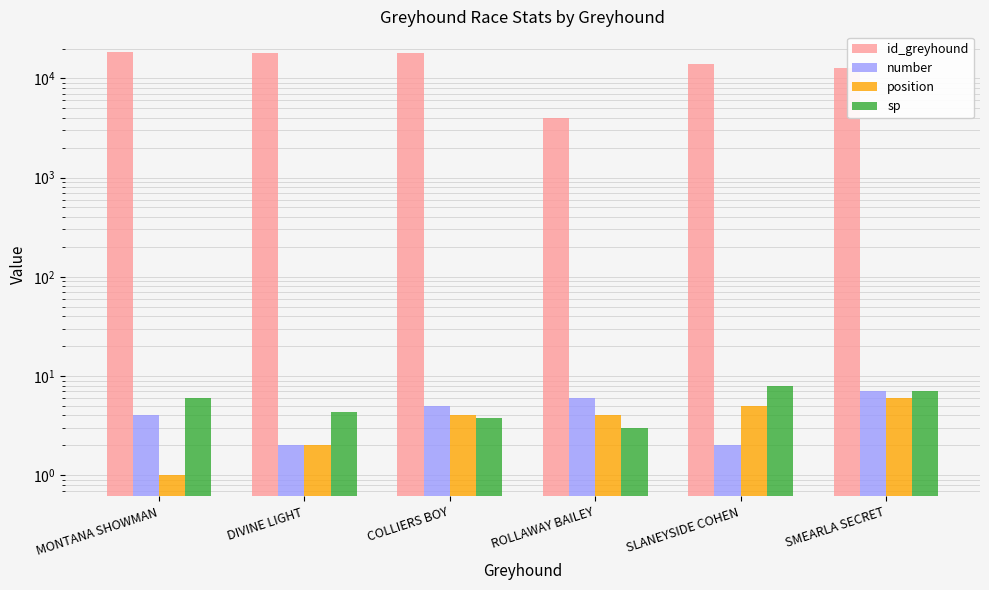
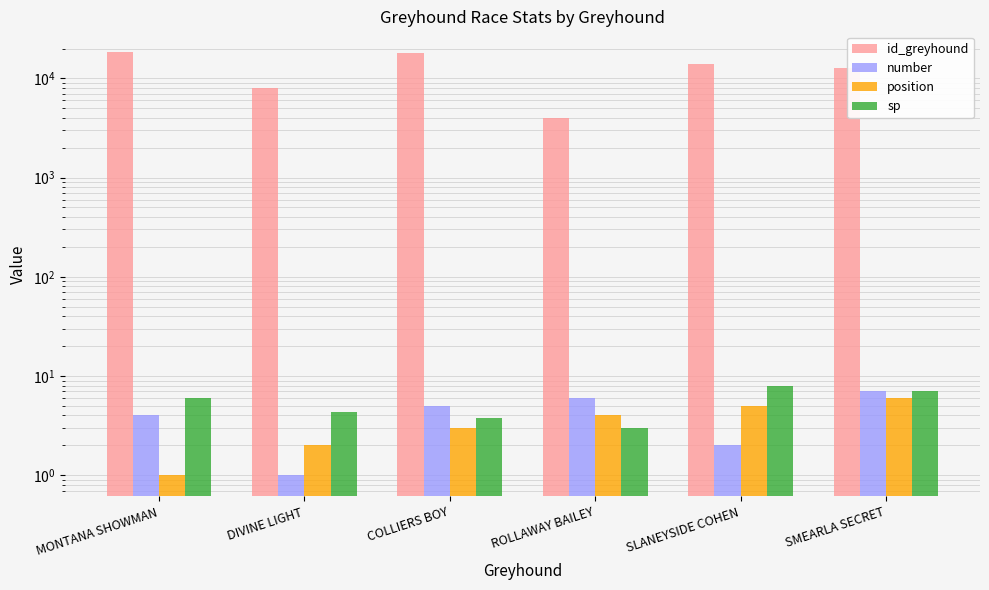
id_greyhound, DIVINE LIGHT: 18000 -> 8000
number, DIVINE LIGHT: 2 -> 1
position, COLLIERS BOY: 4 -> 3
